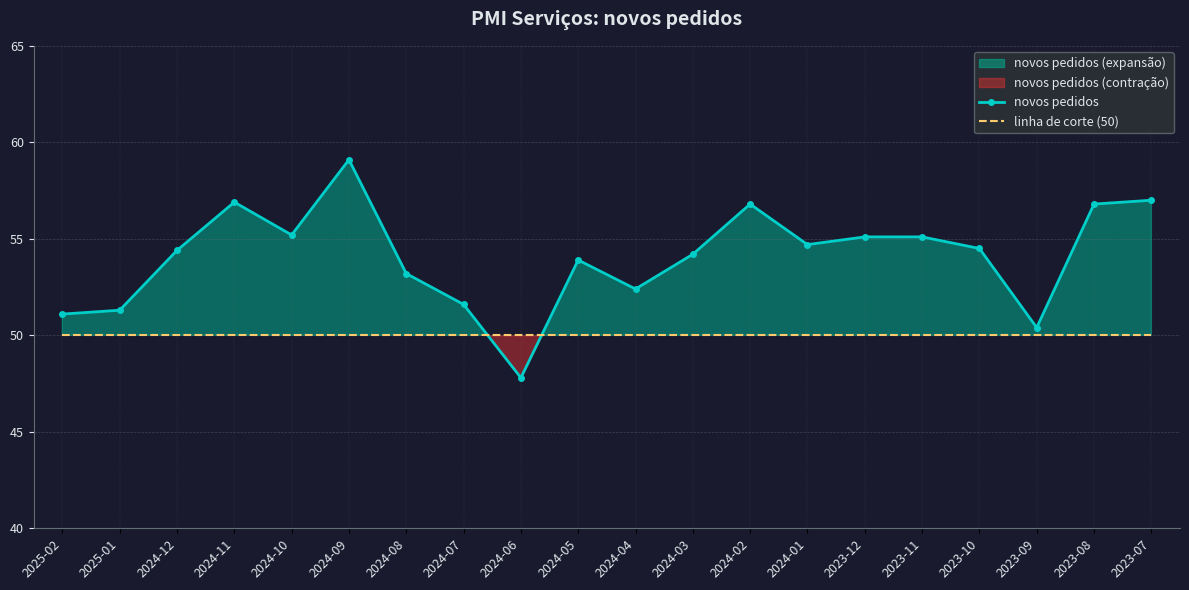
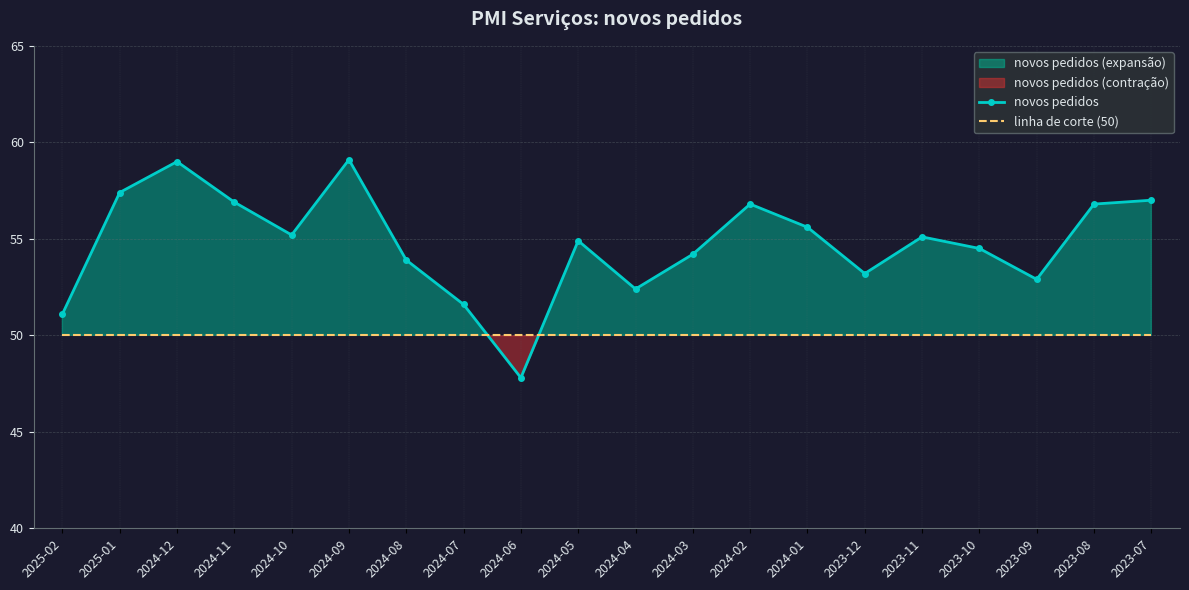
novos pedidos, 2025-01: 51.3 -> 57.4
novos pedidos, 2024-12: 54.4 -> 59.0
novos pedidos, 2024-08: 53.2 -> 53.9
novos pedidos, 2024-05: 53.9 -> 54.9
novos pedidos, 2024-01: 54.7 -> 55.6
novos pedidos, 2023-12: 55.1 -> 53.2
novos pedidos, 2023-09: 50.4 -> 52.9
